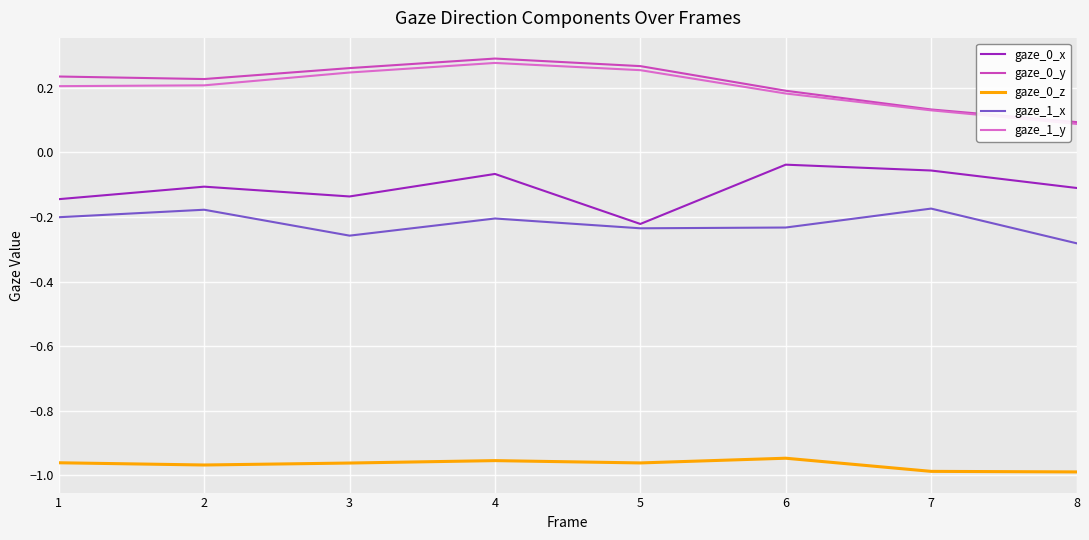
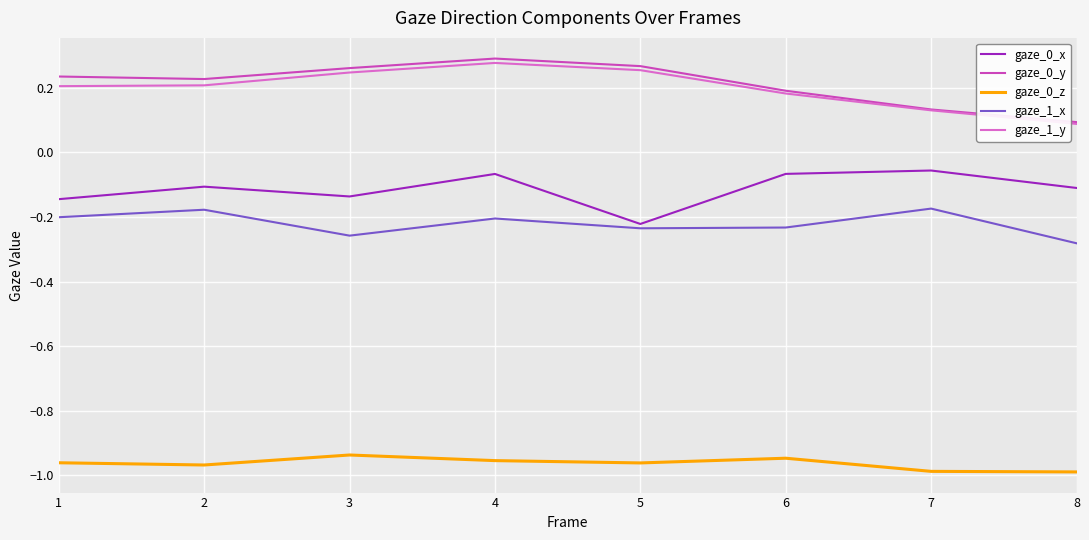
gaze_0_z, 3: -0.96 -> -0.94
gaze_0_x, 6: -0.04 -> -0.07
